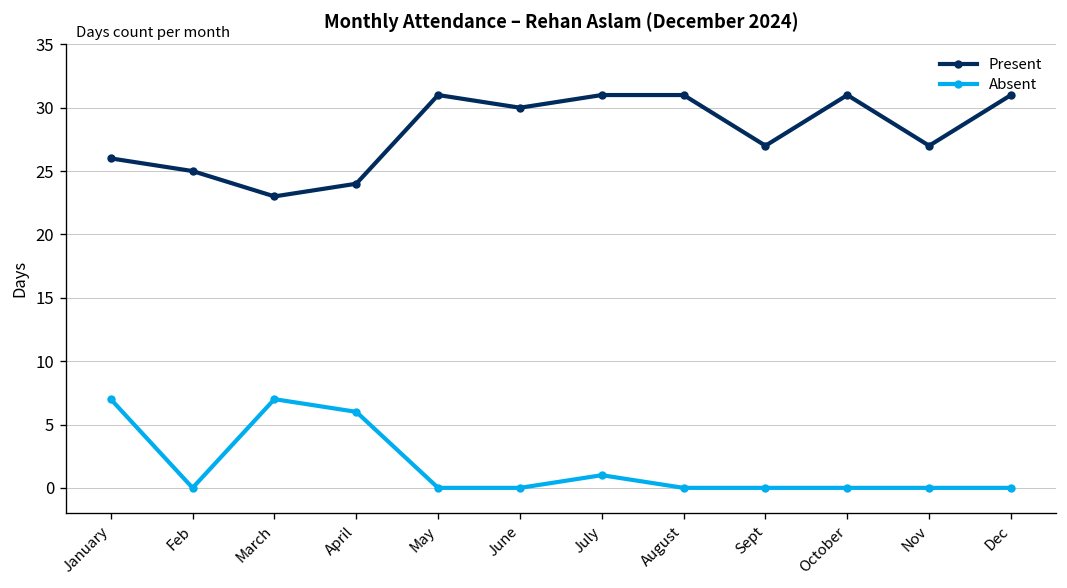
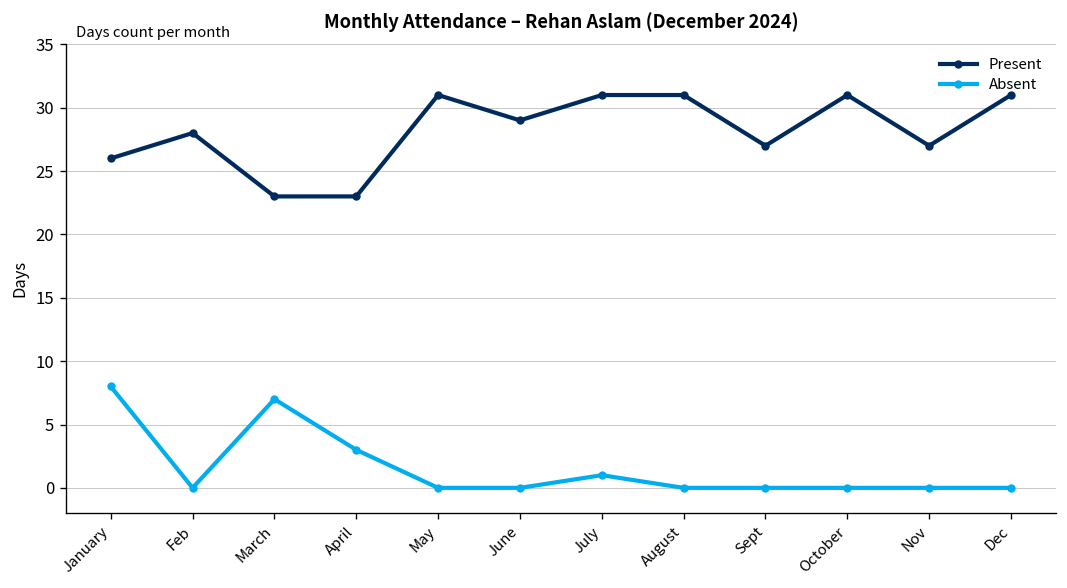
Absent, January: 7 -> 8
Present, Feb: 25 -> 28
Present, April: 24 -> 23
Absent, April: 6 -> 3
Present, June: 30 -> 29
